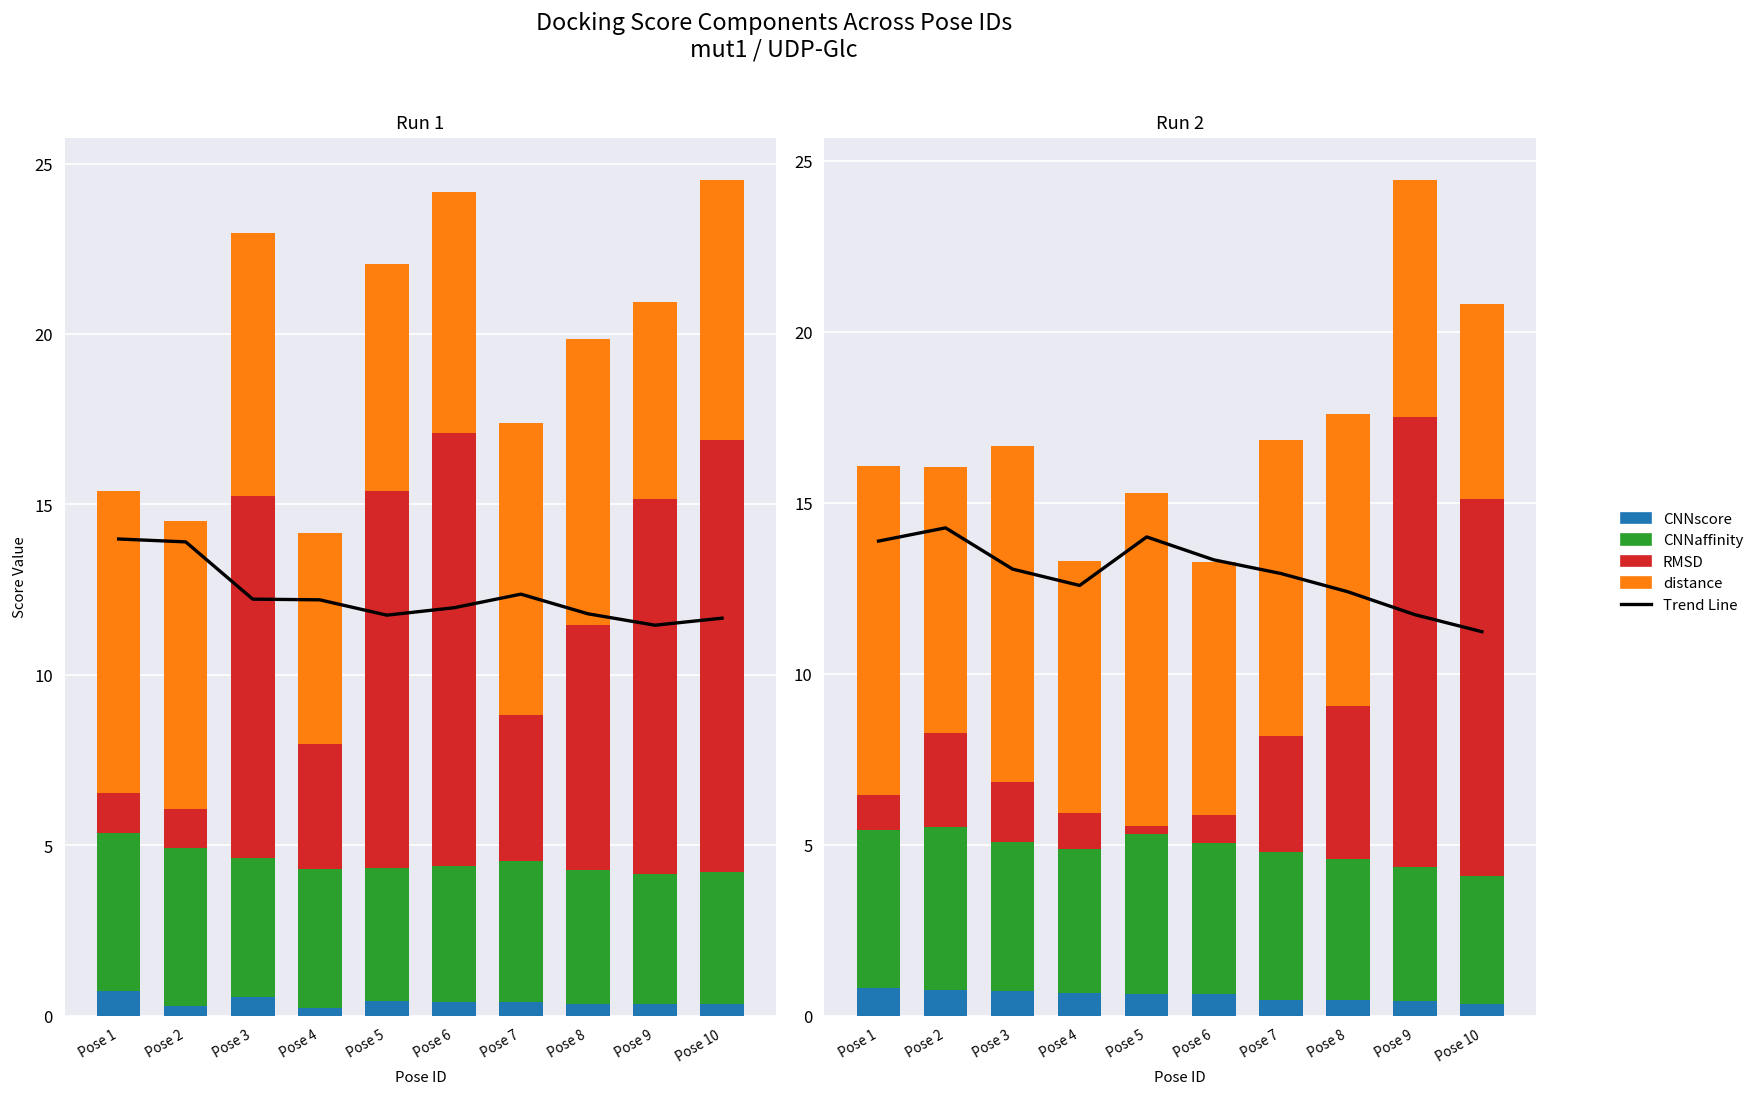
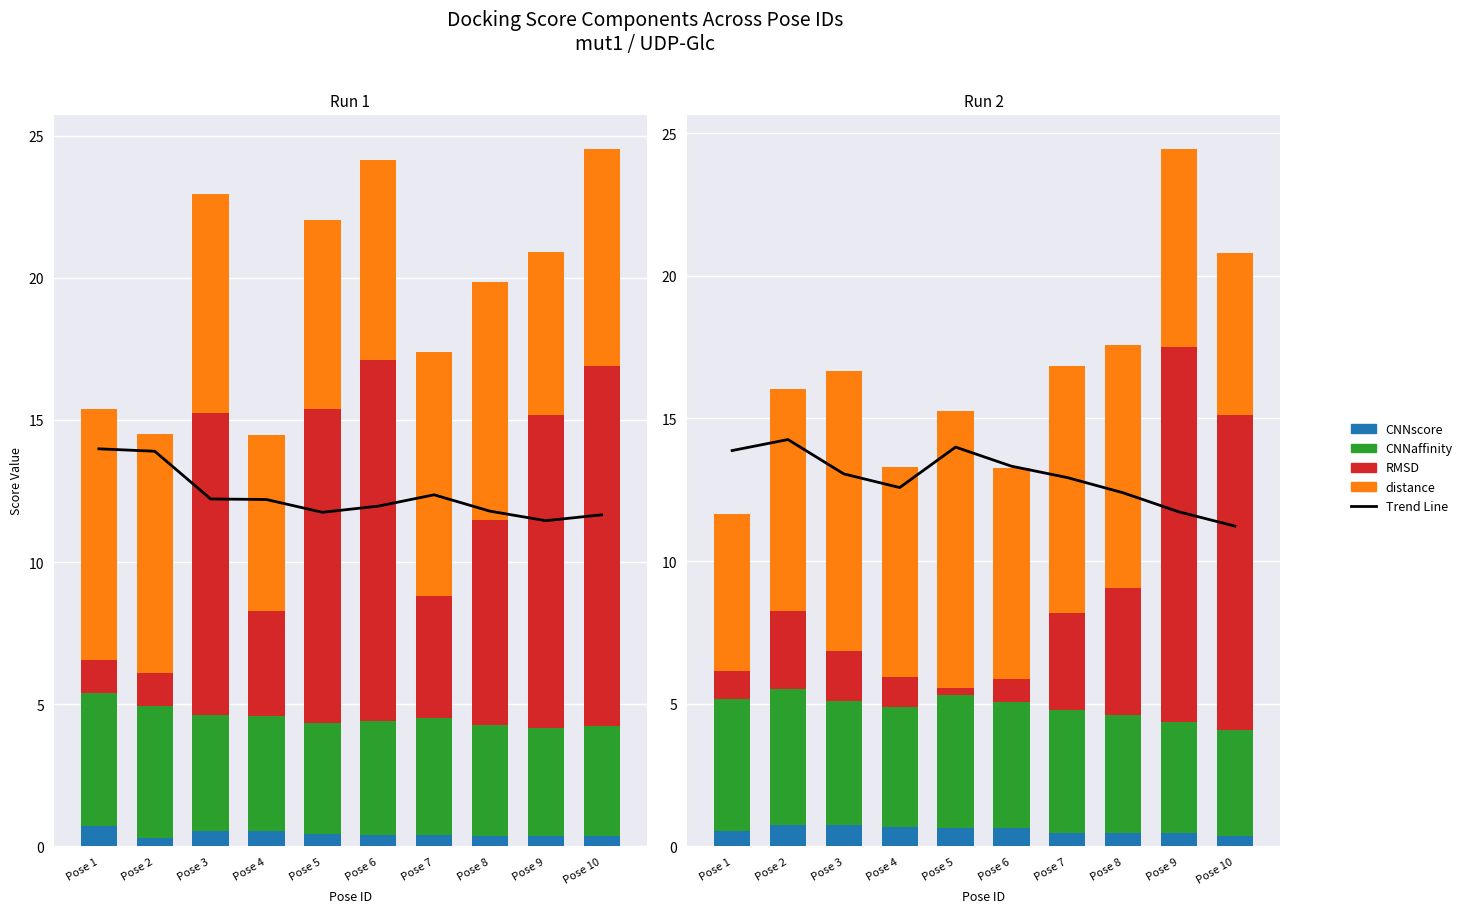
Run 1, CNNscore, Pose 4: 0.2 -> 0.5
Run 2, CNNscore, Pose 1: 0.8 -> 0.5
Run 2, distance, Pose 1: 9.6 -> 5.5
